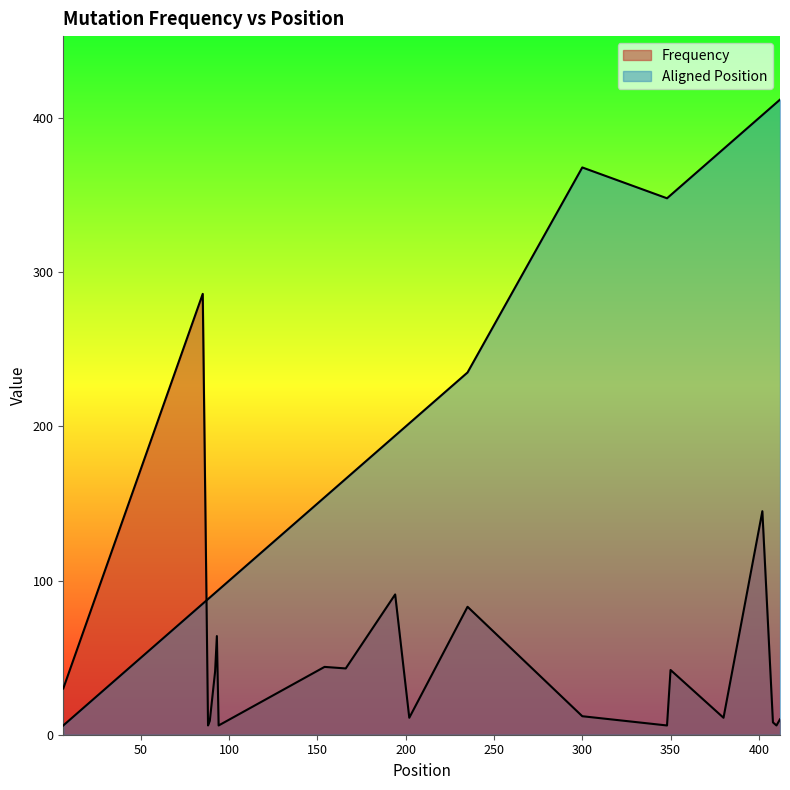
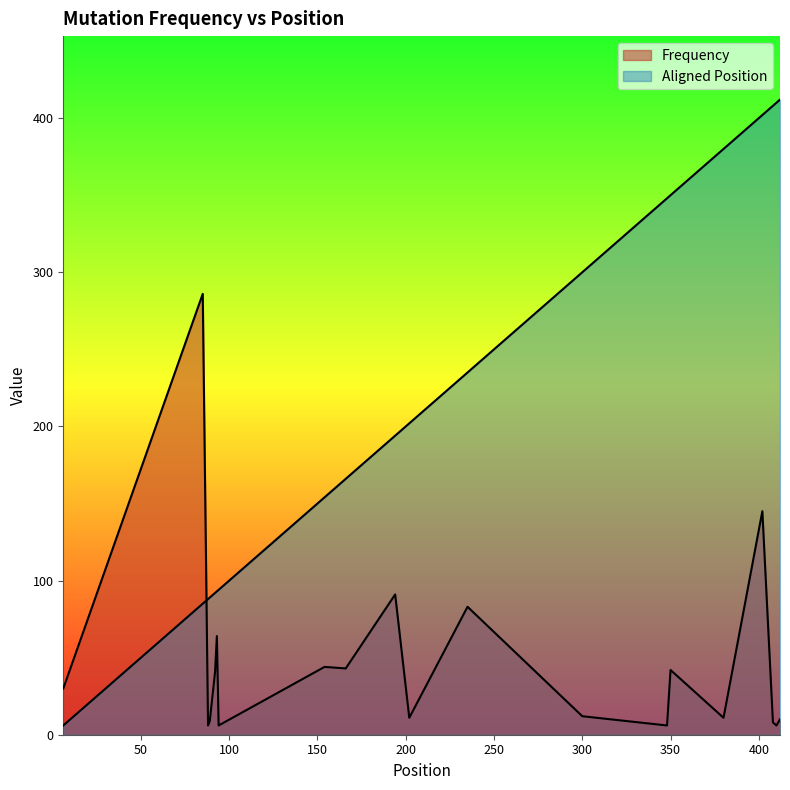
Aligned Position, 300: 368 -> 300
